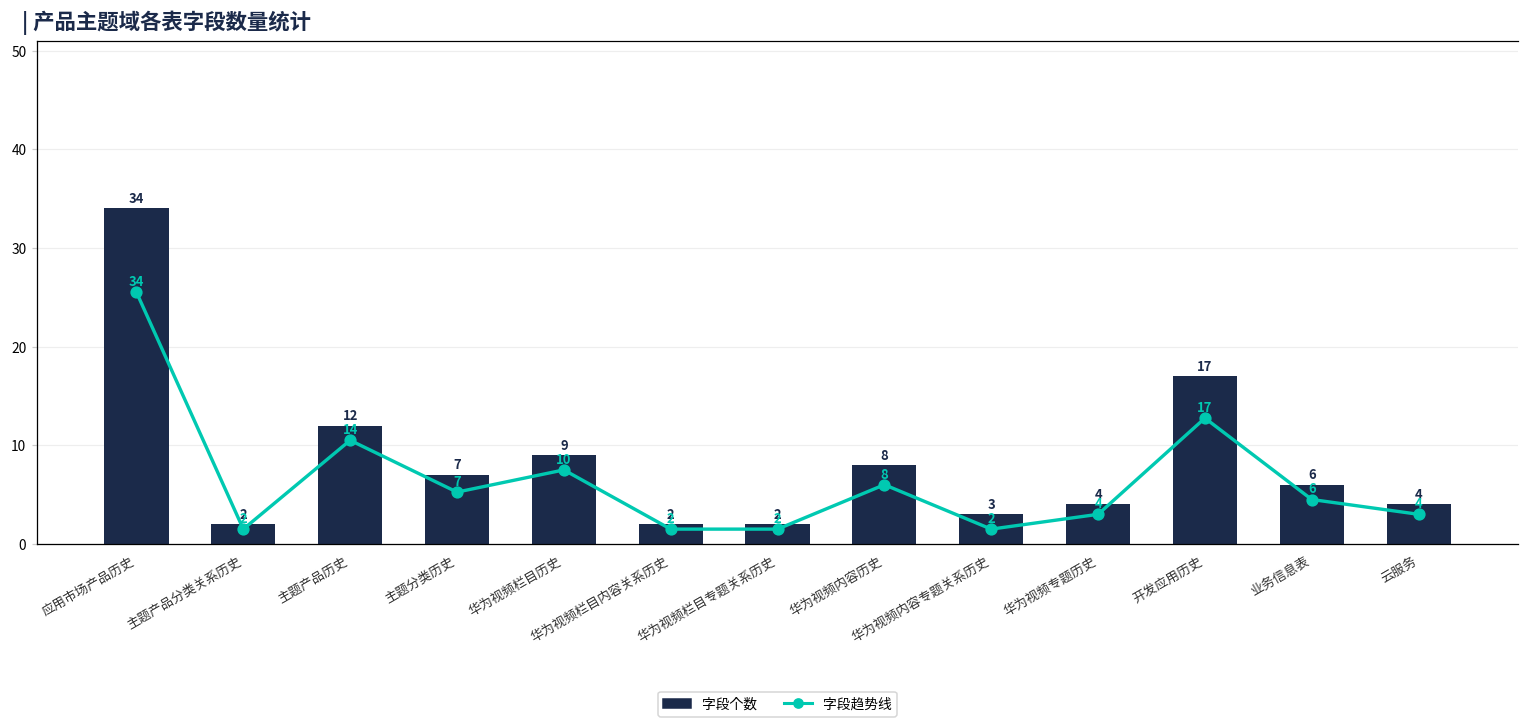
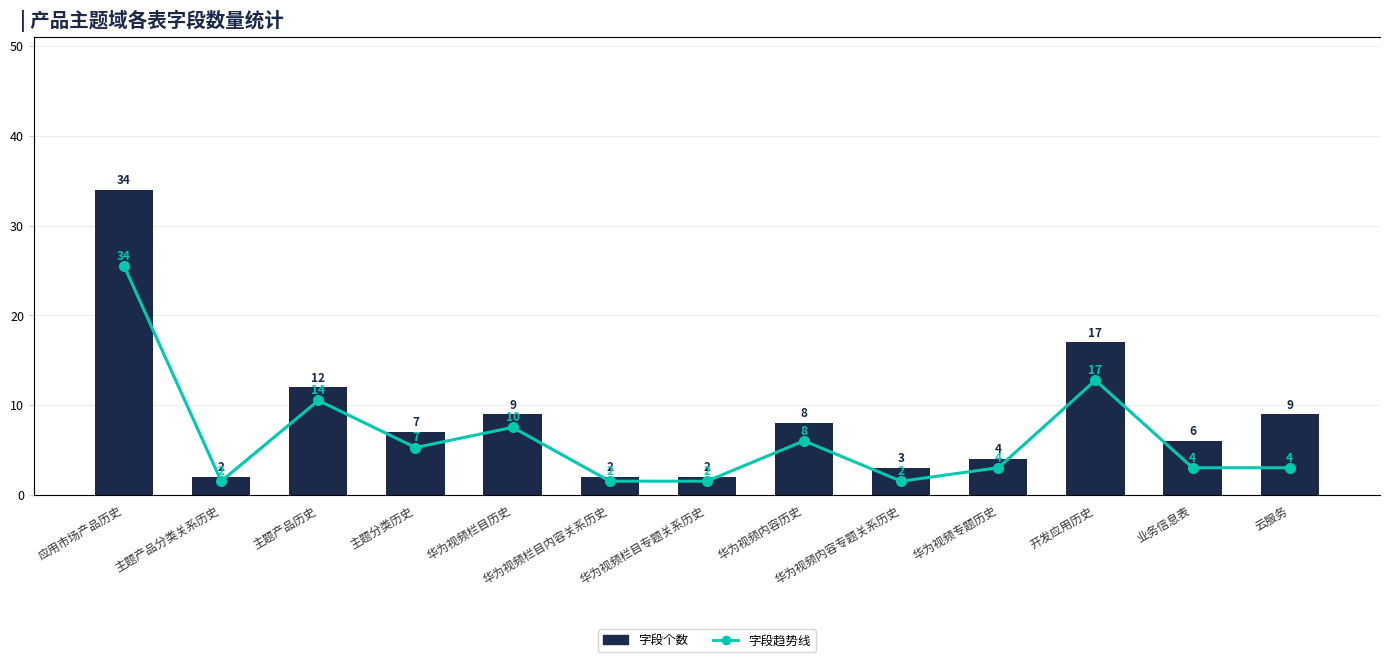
字段个数, 云服务: 4 -> 9
字段趋势线, 业务信息表: 6 -> 4
